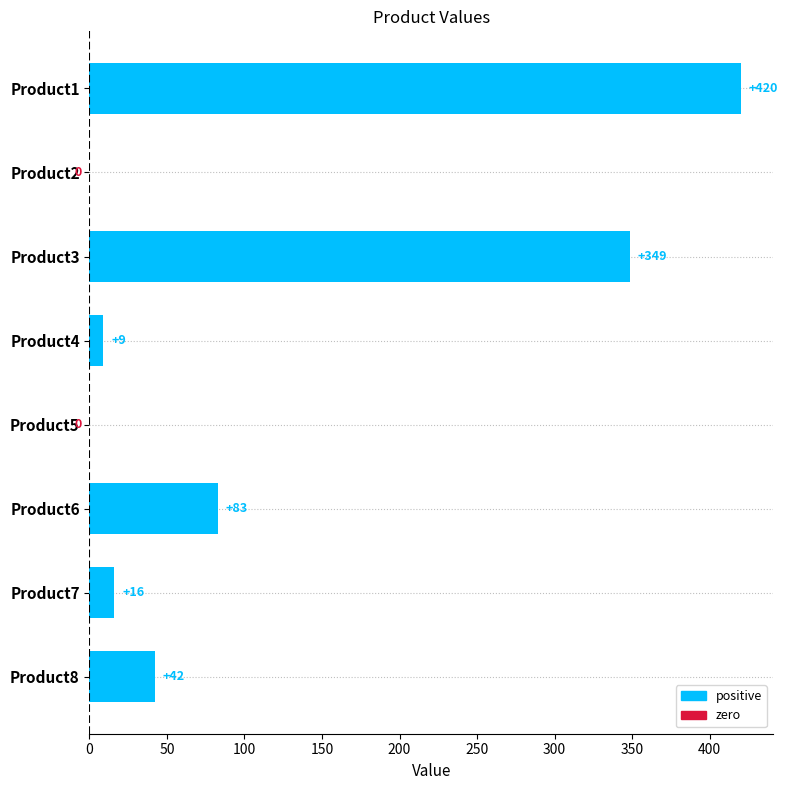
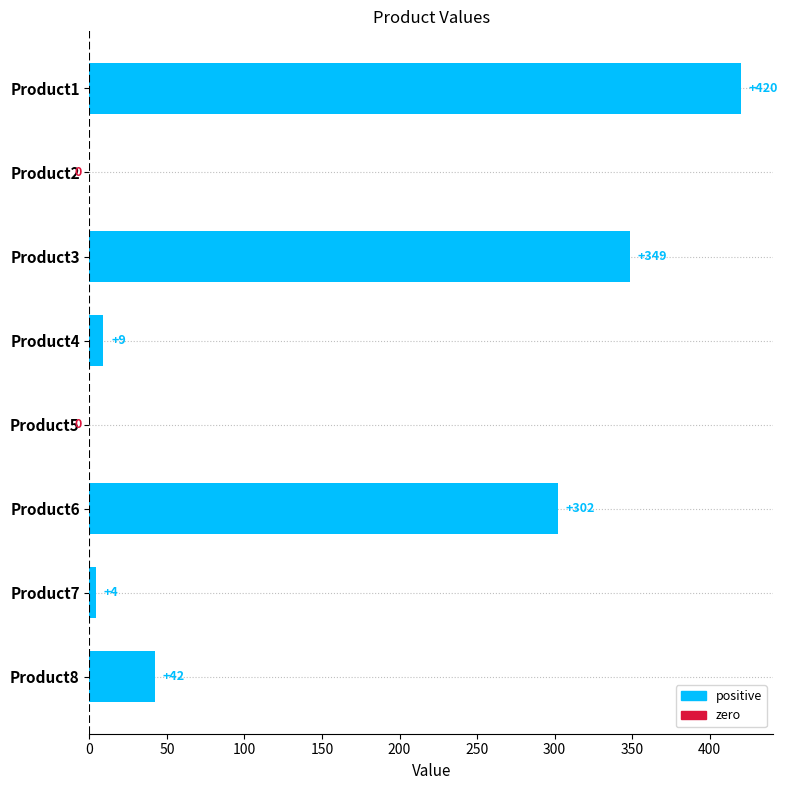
Product6: +83 -> +302
Product7: +16 -> +4
